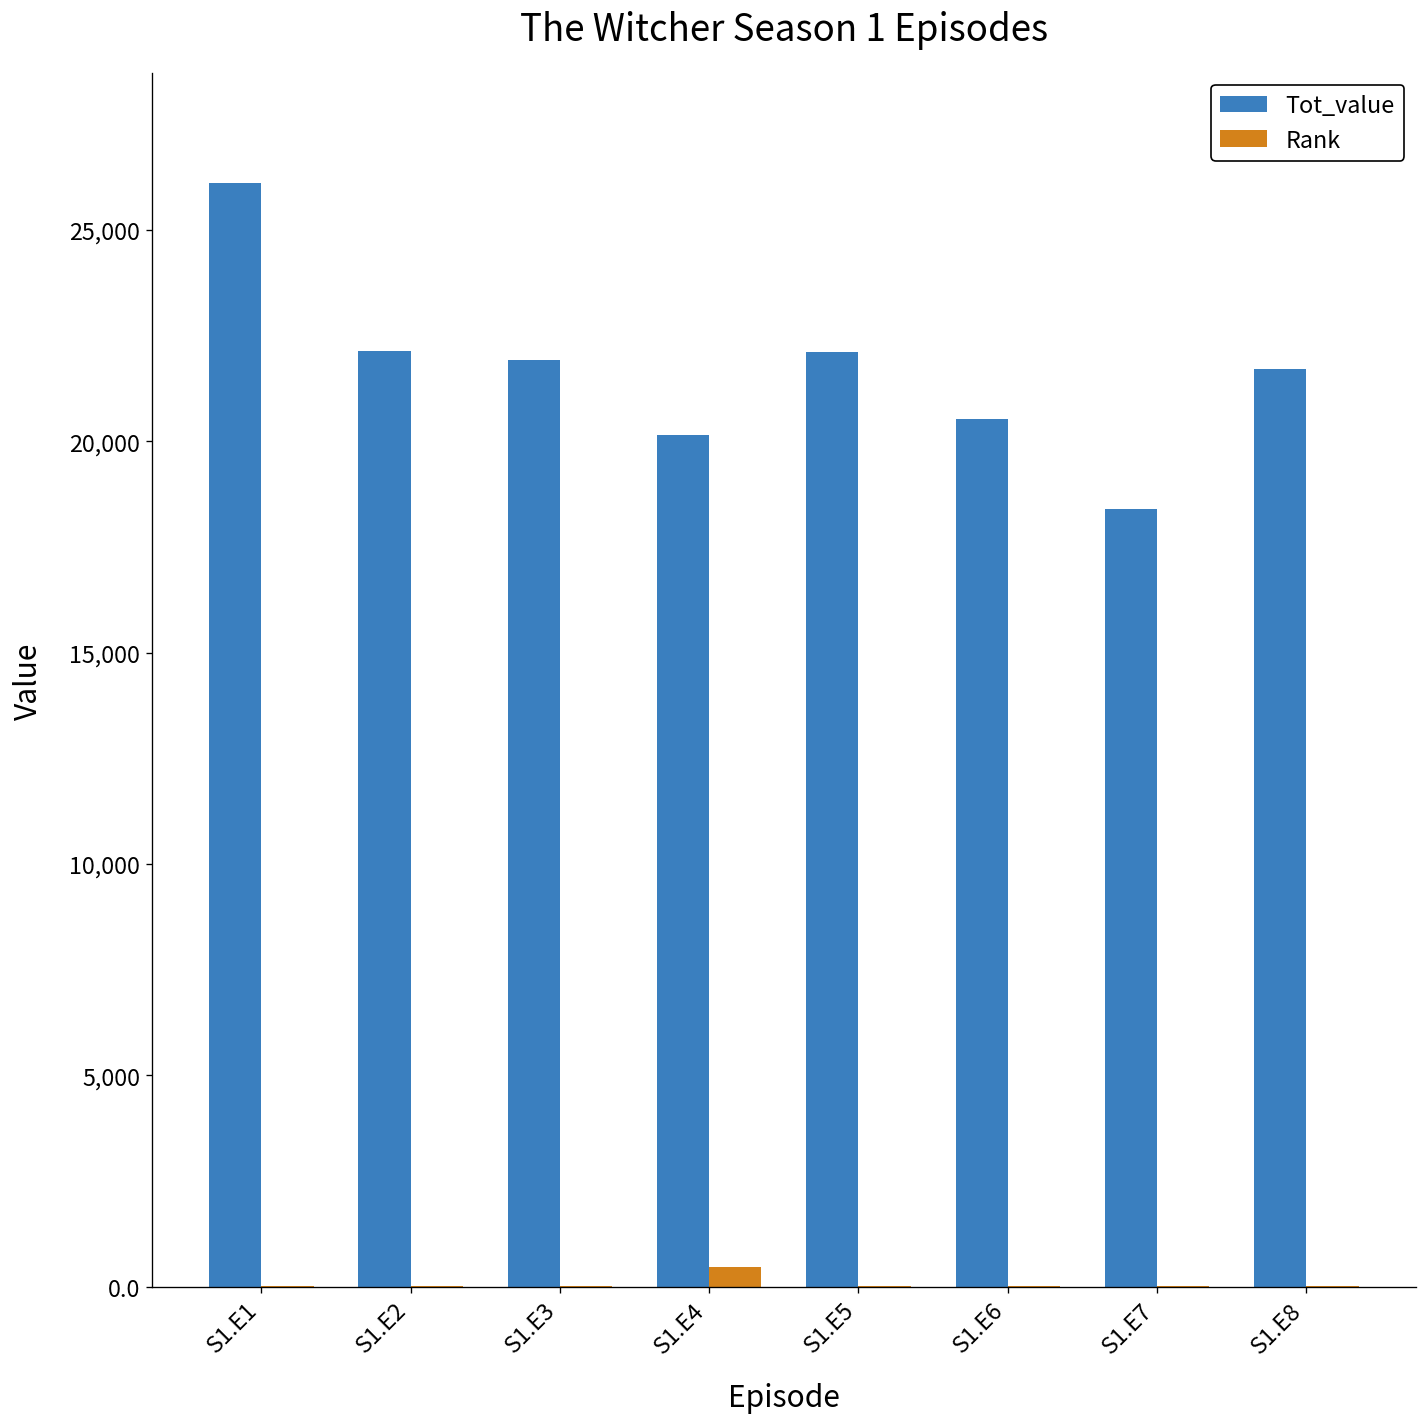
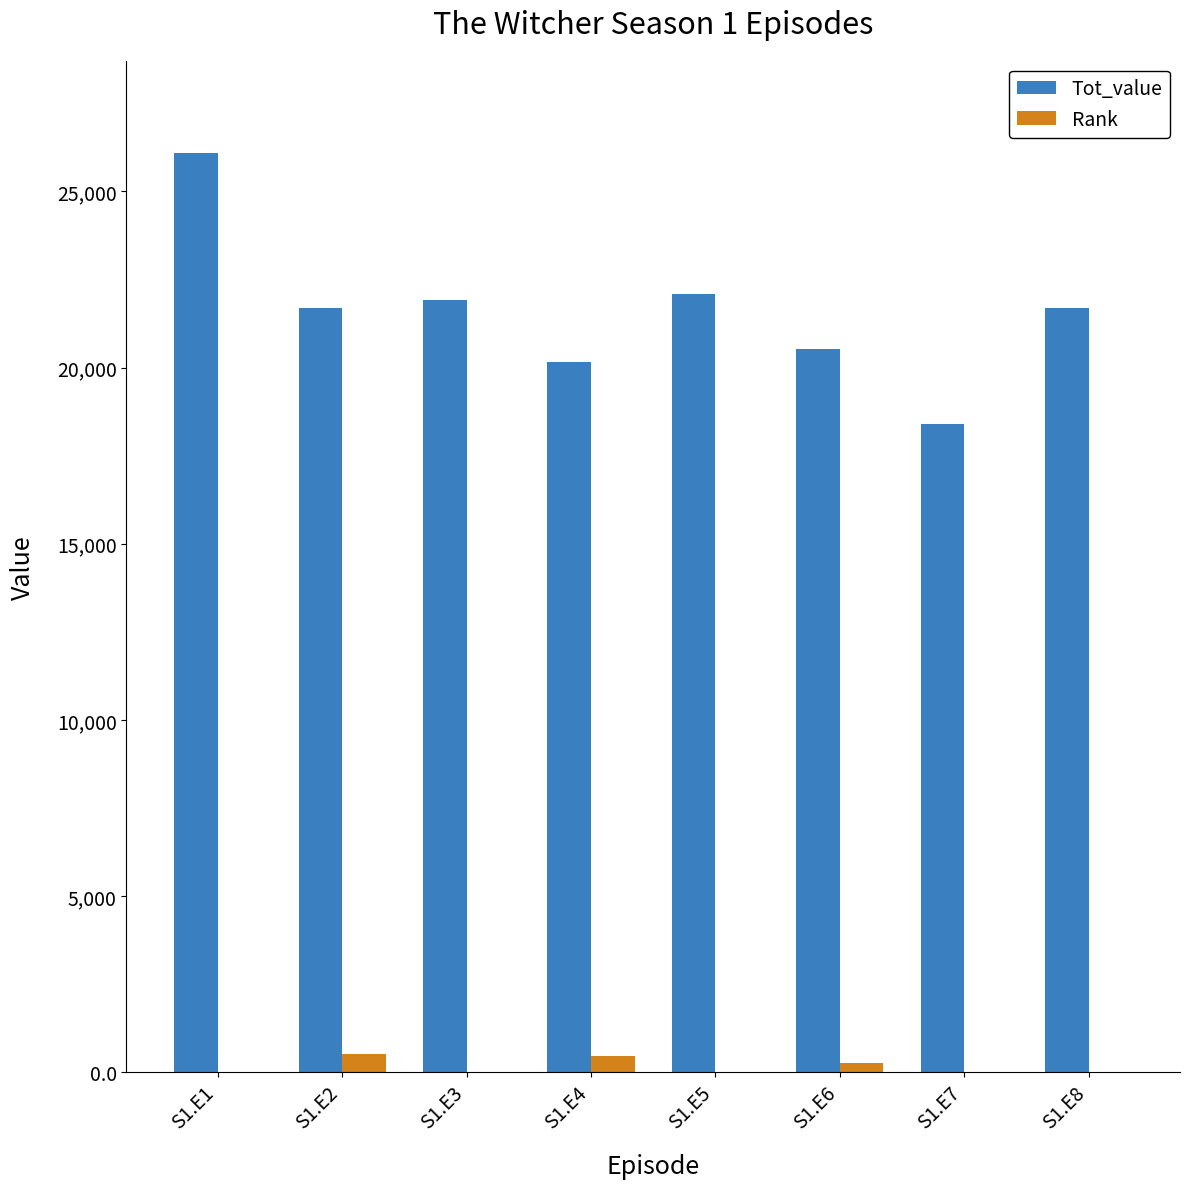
Tot_value, S1.E2: 22,100 -> 21,700
Rank, S1.E2: 0 -> 500
Rank, S1.E6: 0 -> 200
